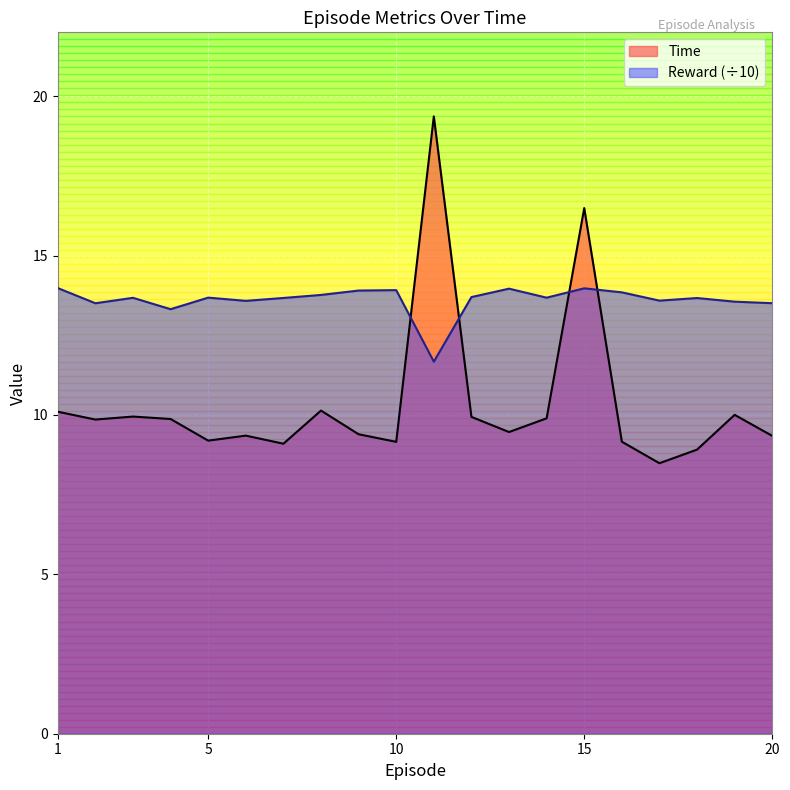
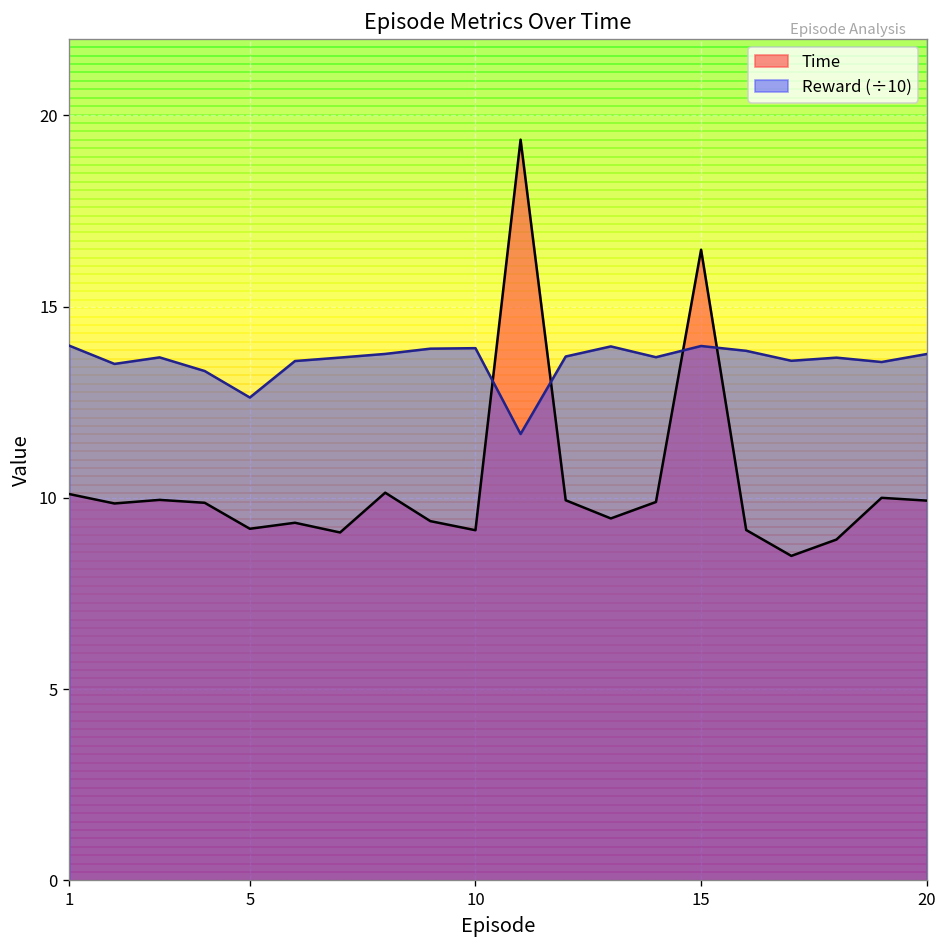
Reward (÷10), 5: 13.7 -> 12.6
Time, 20: 9.3 -> 9.9
Reward (÷10), 20: 13.5 -> 13.8
